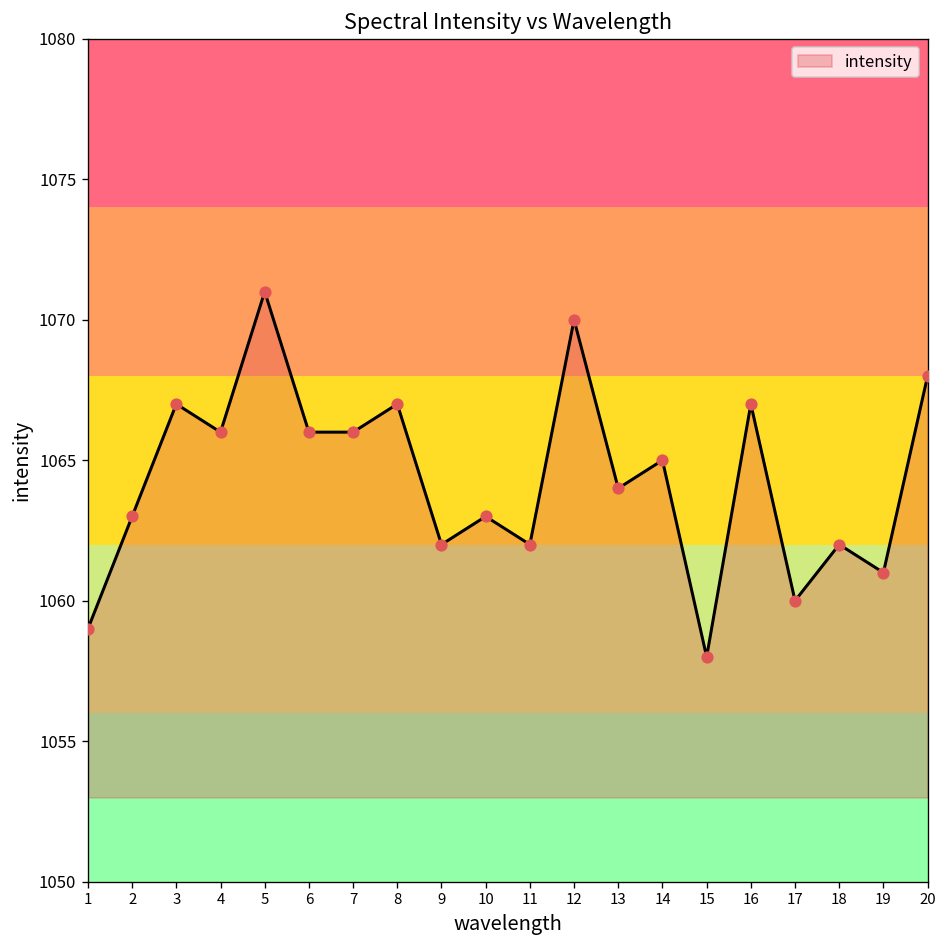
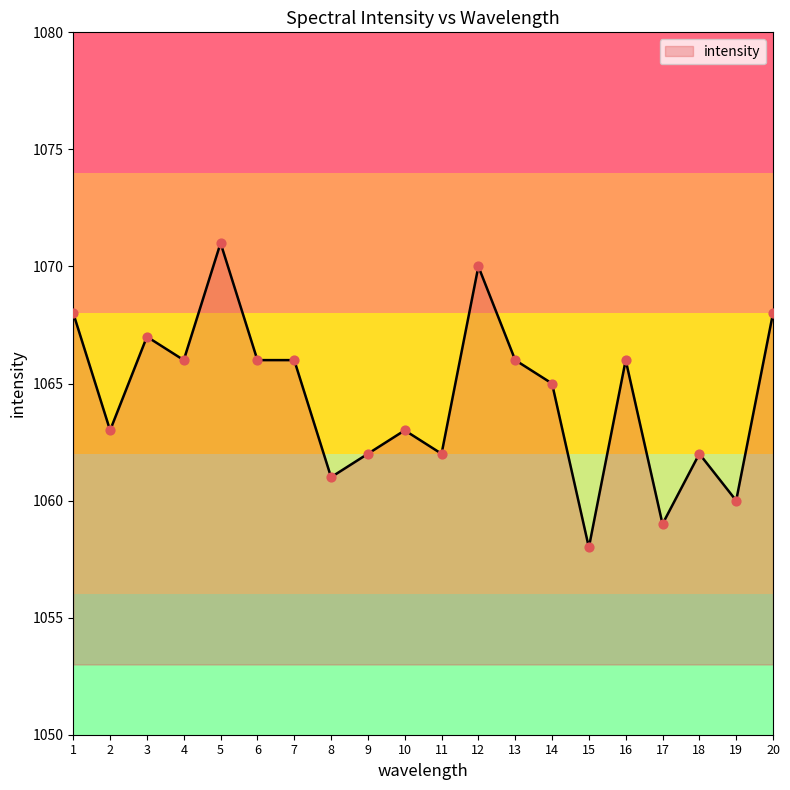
1: 1059 -> 1068
8: 1067 -> 1061
13: 1064 -> 1066
16: 1067 -> 1066
17: 1060 -> 1059
19: 1061 -> 1060
